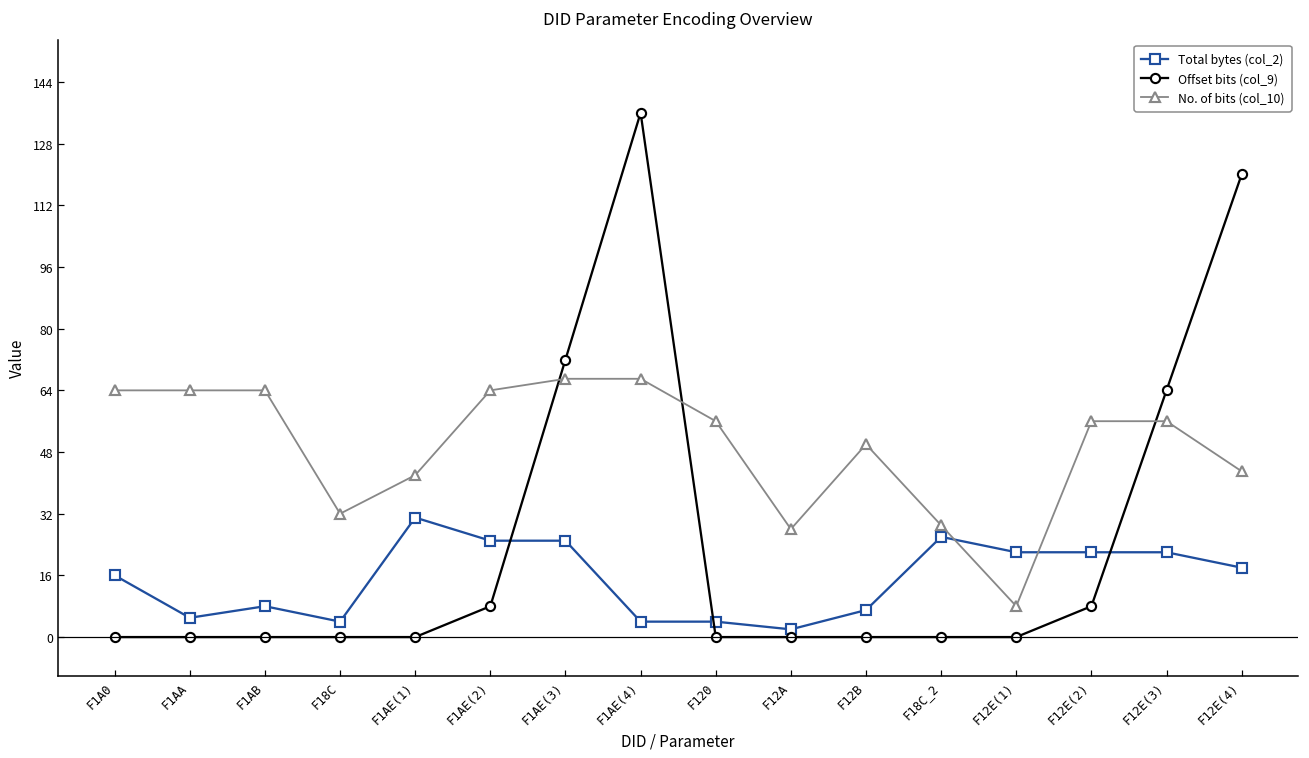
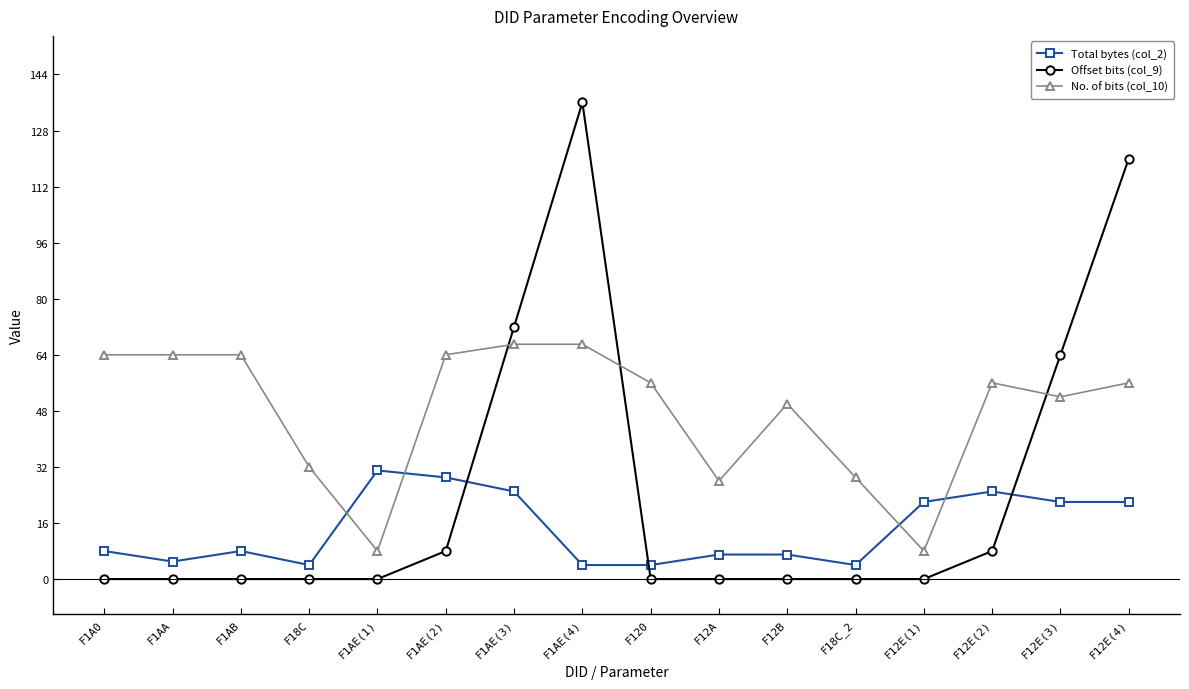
Total bytes (col_2), F1A0: 16 -> 8
No. of bits (col_10), F1AE(1): 42 -> 8
Total bytes (col_2), F1AE(2): 25 -> 29
Total bytes (col_2), F12A: 2 -> 7
Total bytes (col_2), F18C_2: 26 -> 4
Total bytes (col_2), F12E(2): 22 -> 25
No. of bits (col_10), F12E(3): 56 -> 52
Total bytes (col_2), F12E(4): 18 -> 22
No. of bits (col_10), F12E(4): 43 -> 56
